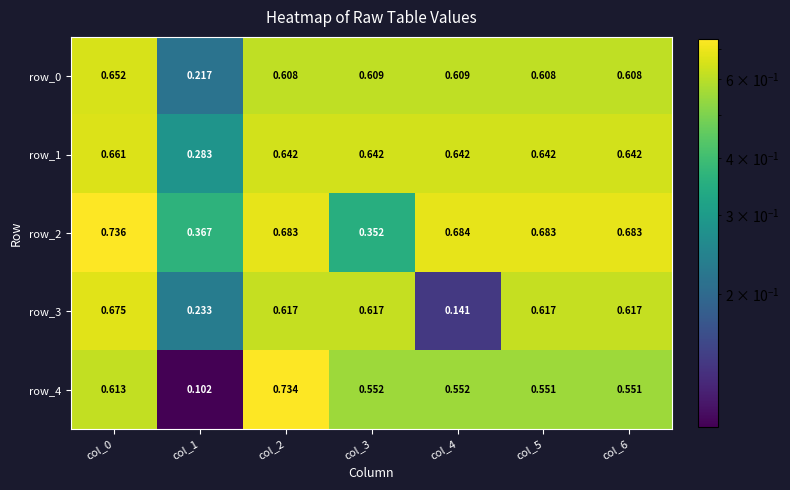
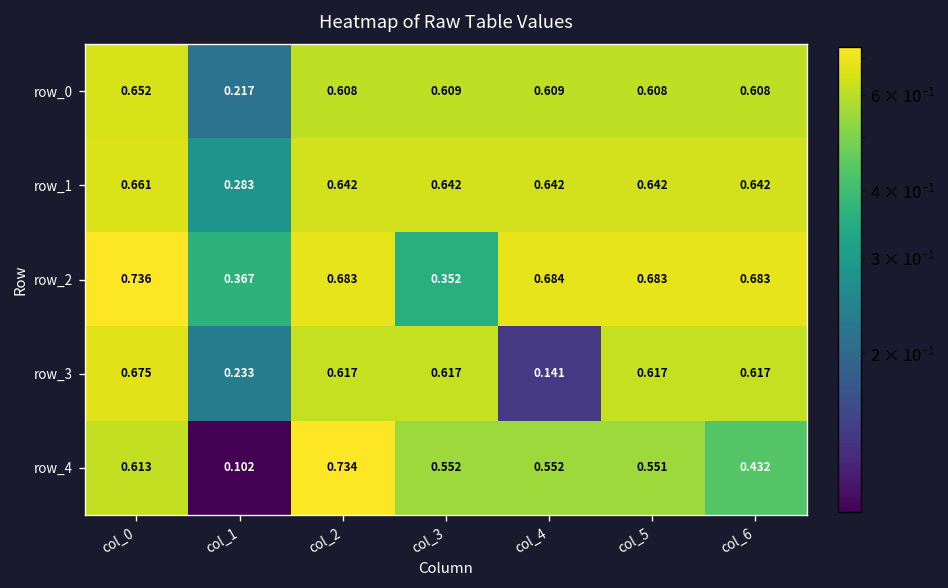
row_4, col_6: 0.551 -> 0.432
